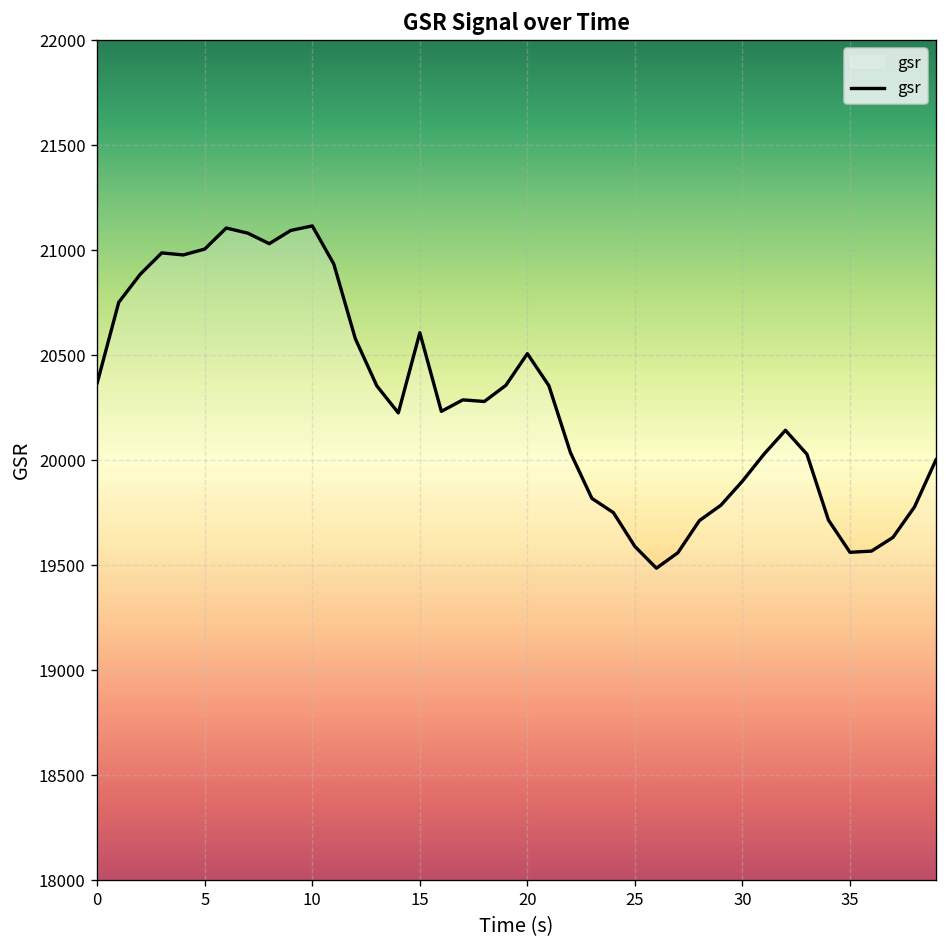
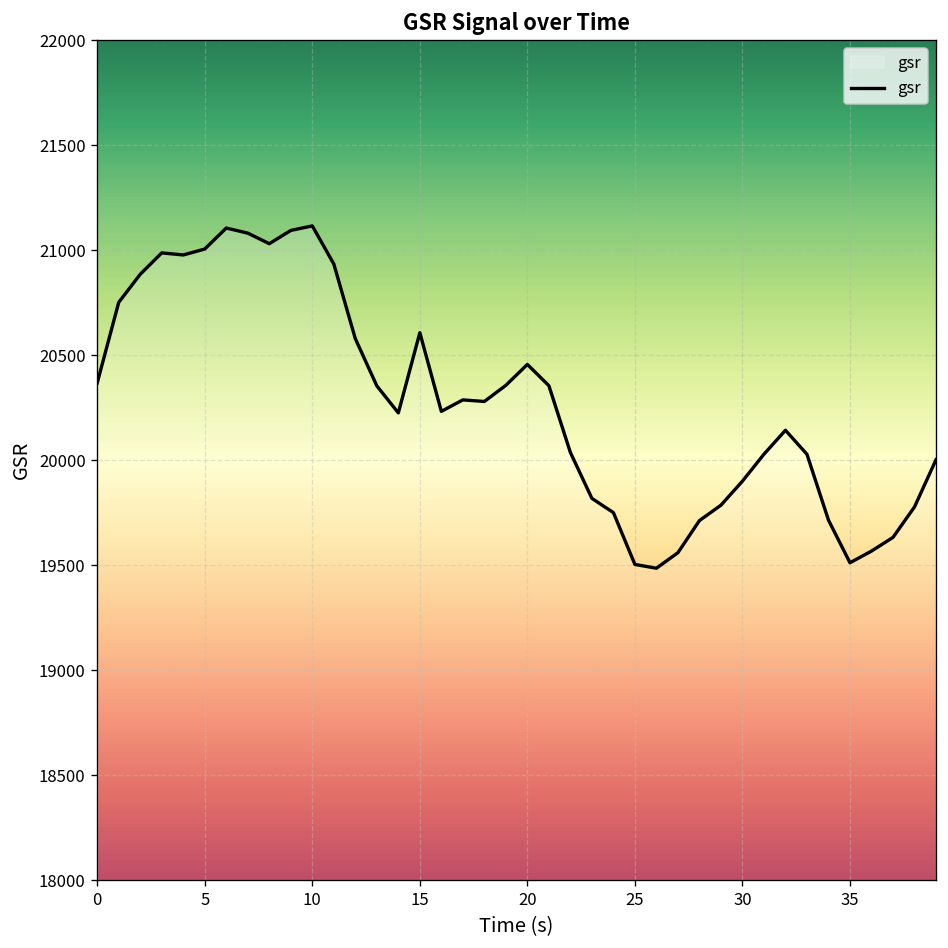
20: 20510 -> 20460
25: 19590 -> 19500
35: 19560 -> 19510
